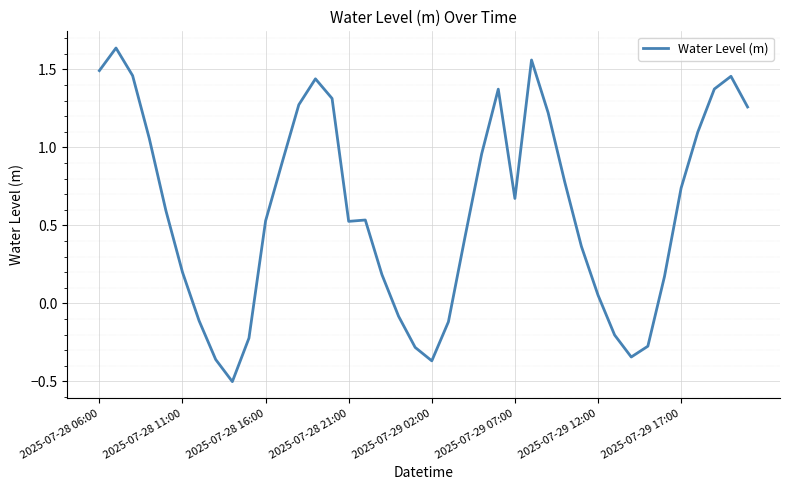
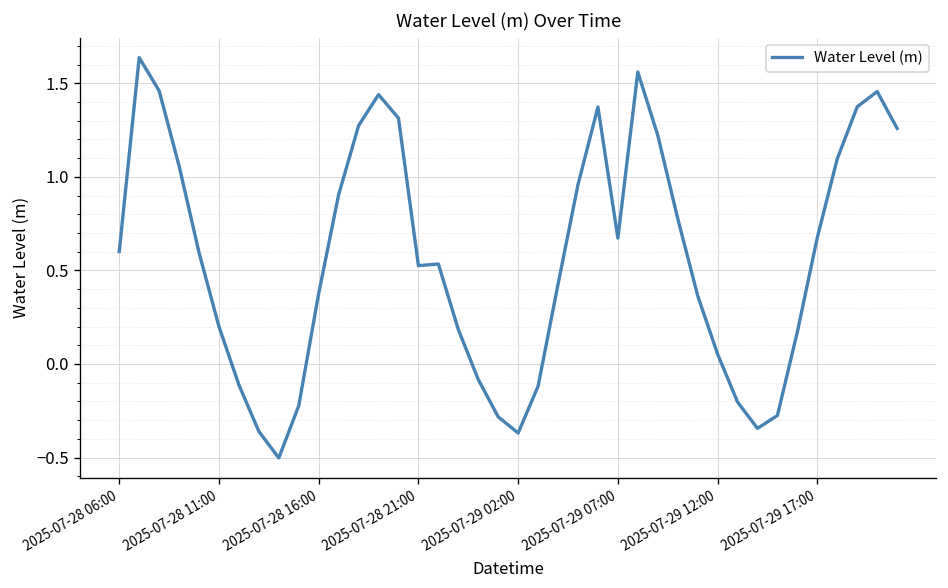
2025-07-28 06:00: 1.49 -> 0.60
2025-07-28 16:00: 0.53 -> 0.38
2025-07-29 17:00: 0.74 -> 0.68
